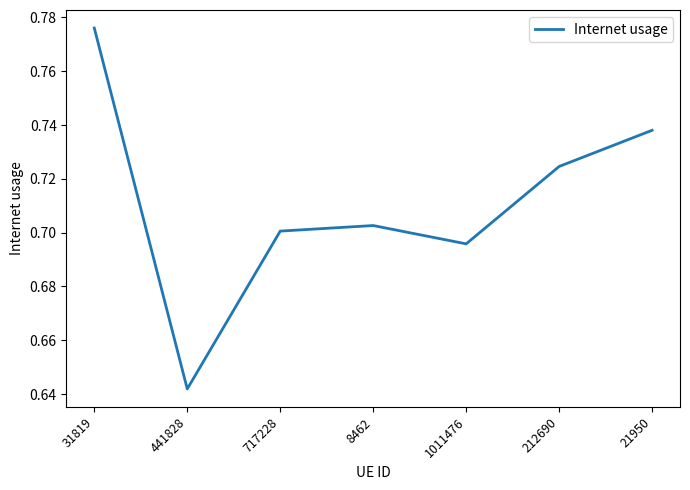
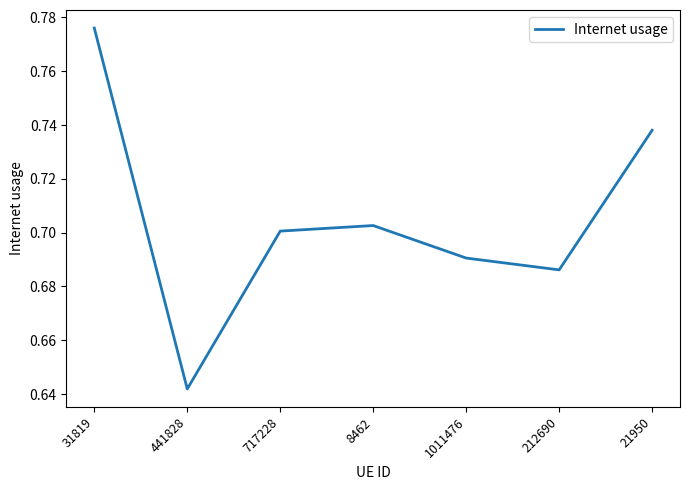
1011476: 0.696 -> 0.691
212690: 0.725 -> 0.686
